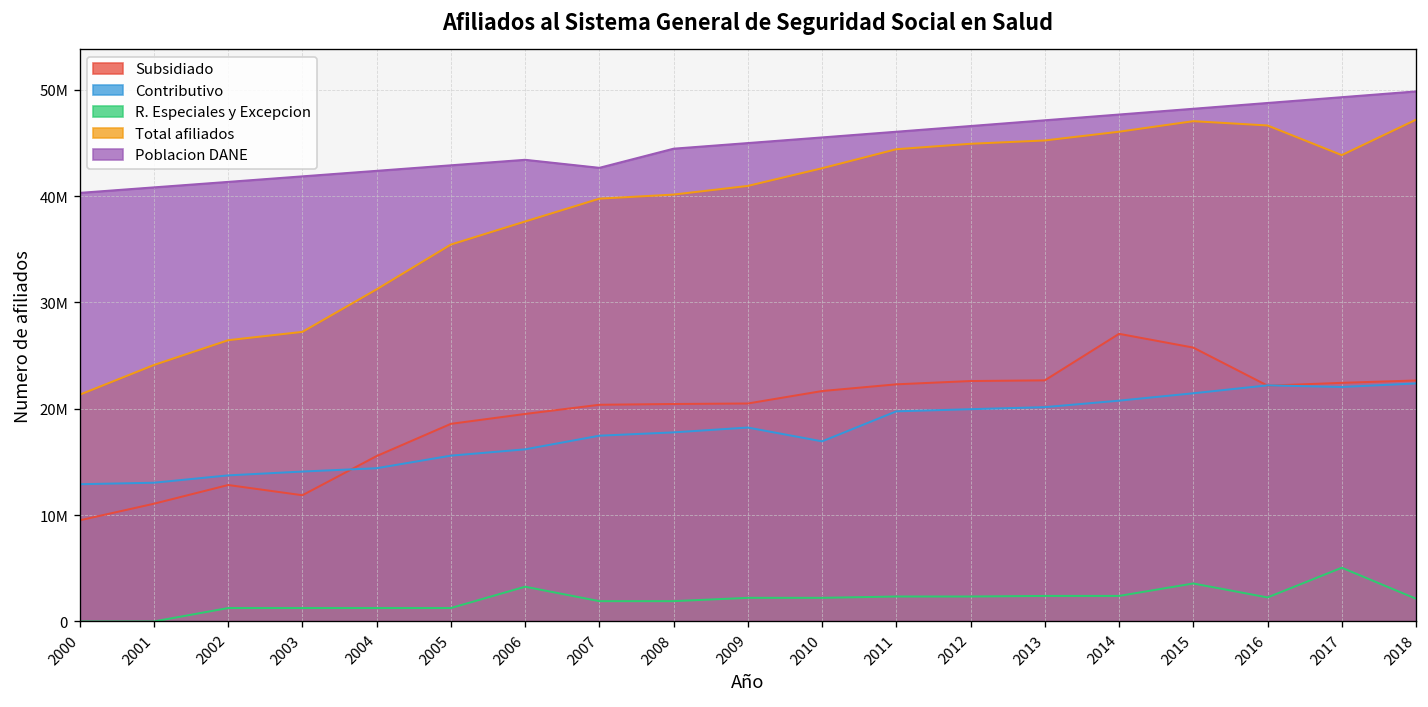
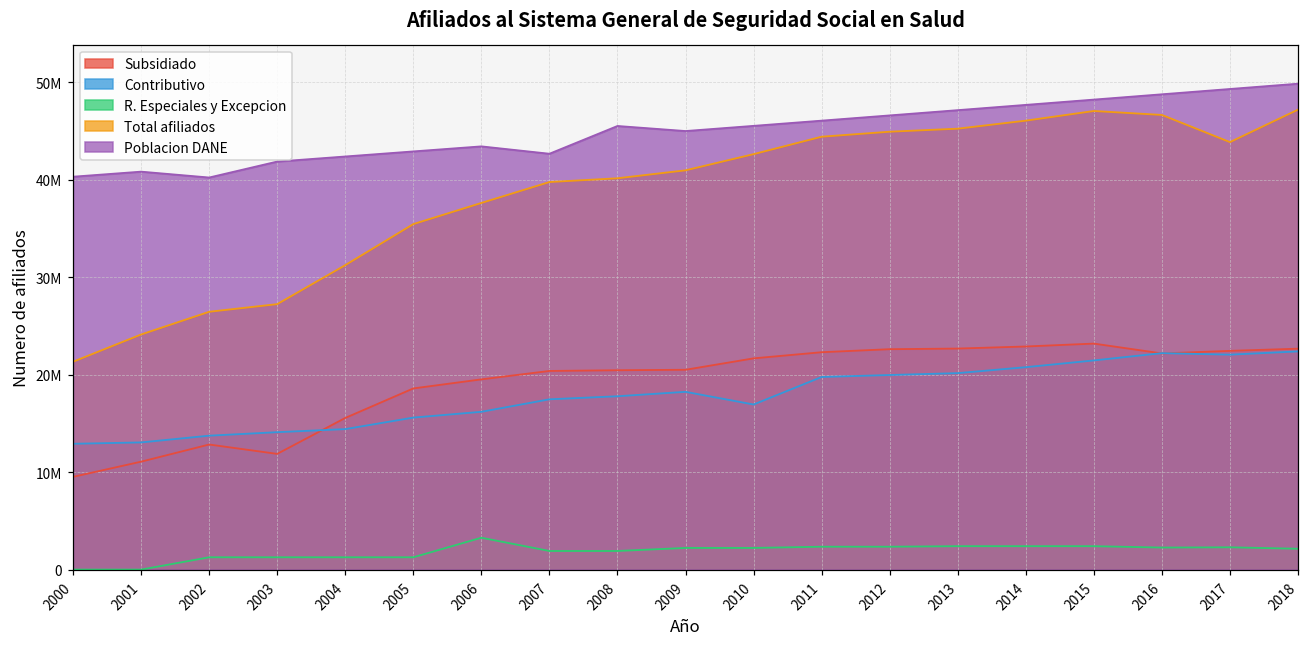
Poblacion DANE, 2002: 41000000 -> 40000000
Poblacion DANE, 2008: 44000000 -> 45000000
Subsidiado, 2014: 27000000 -> 23000000
Subsidiado, 2015: 26000000 -> 23000000
R. Especiales y Excepcion, 2015: 4000000 -> 2000000
R. Especiales y Excepcion, 2017: 5000000 -> 2000000
